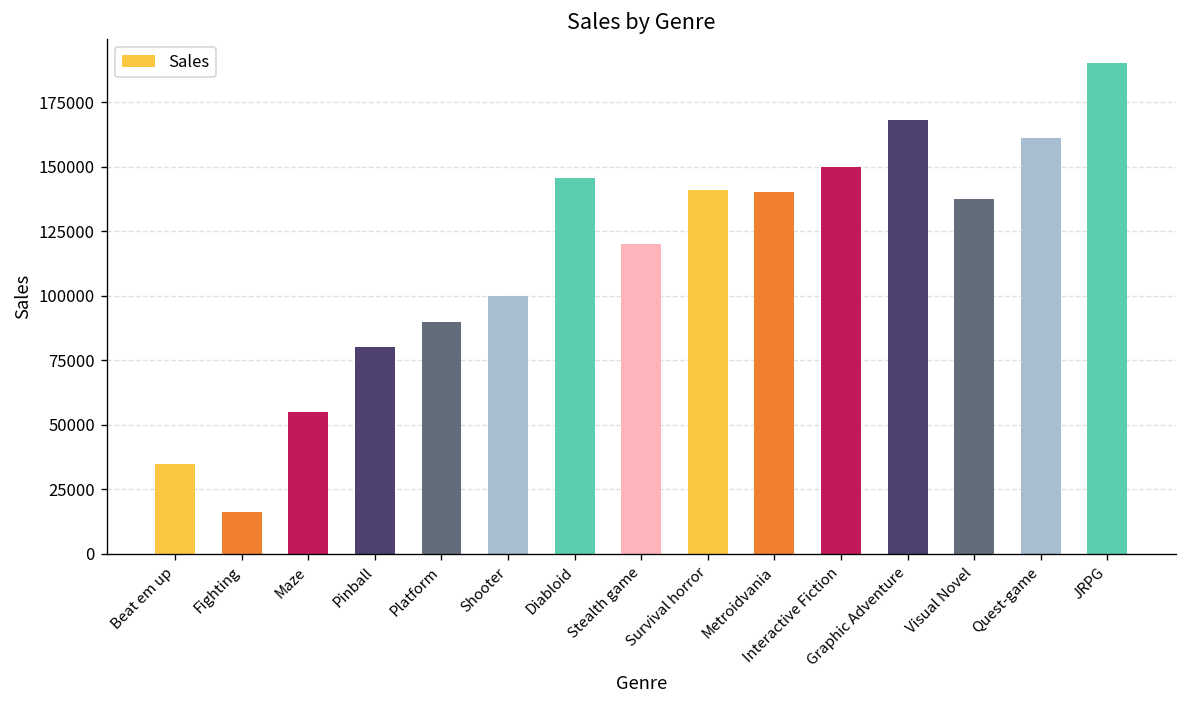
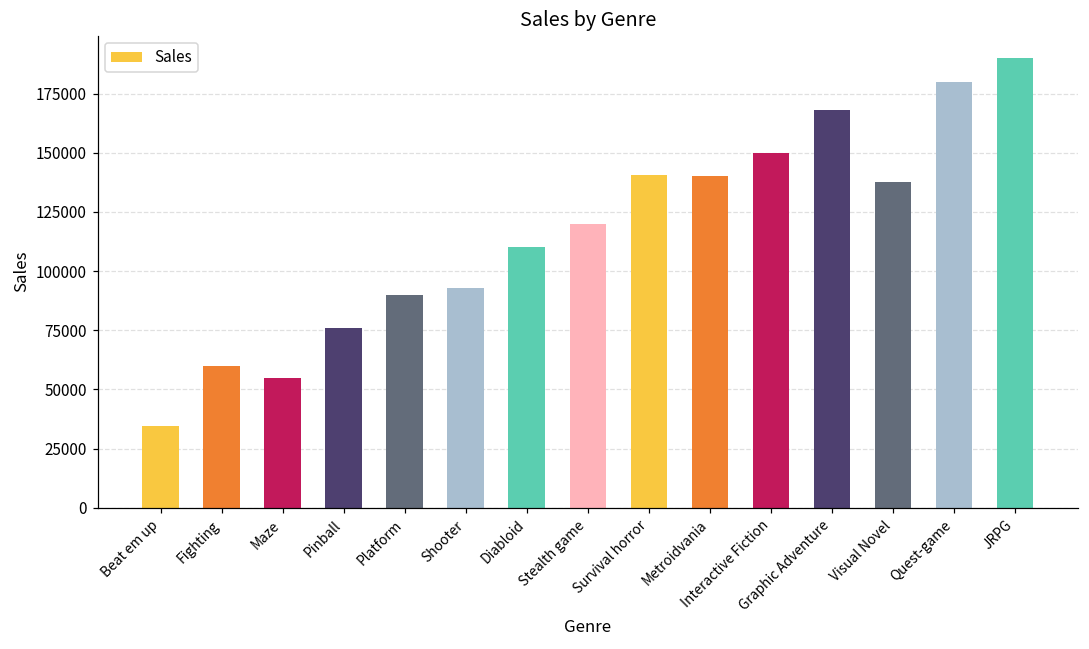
Fighting: 16000 -> 60000
Pinball: 80000 -> 76000
Shooter: 100000 -> 93000
Diabloid: 146000 -> 110000
Quest-game: 161000 -> 180000
